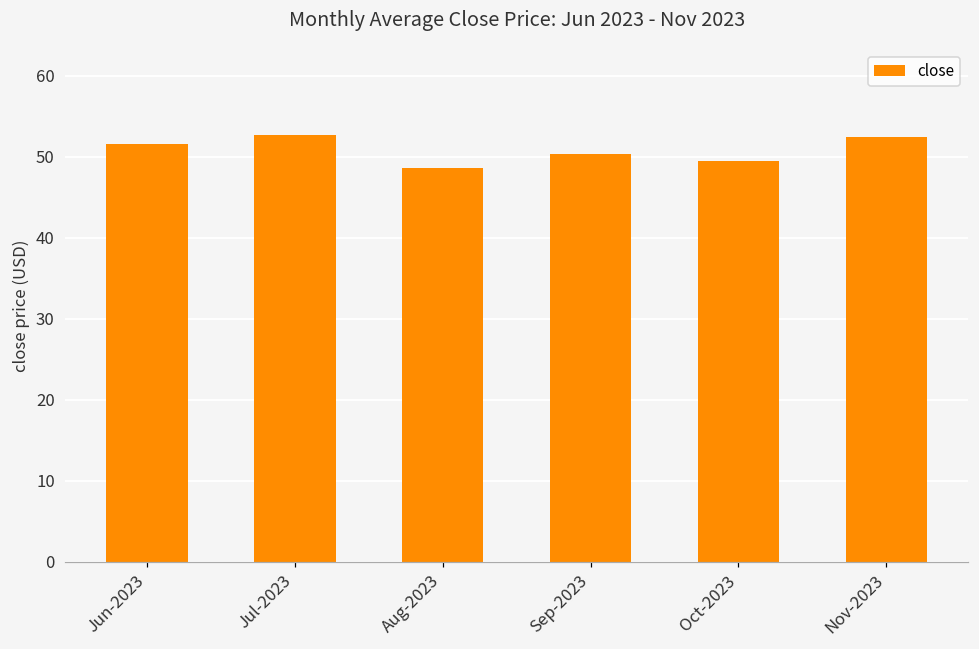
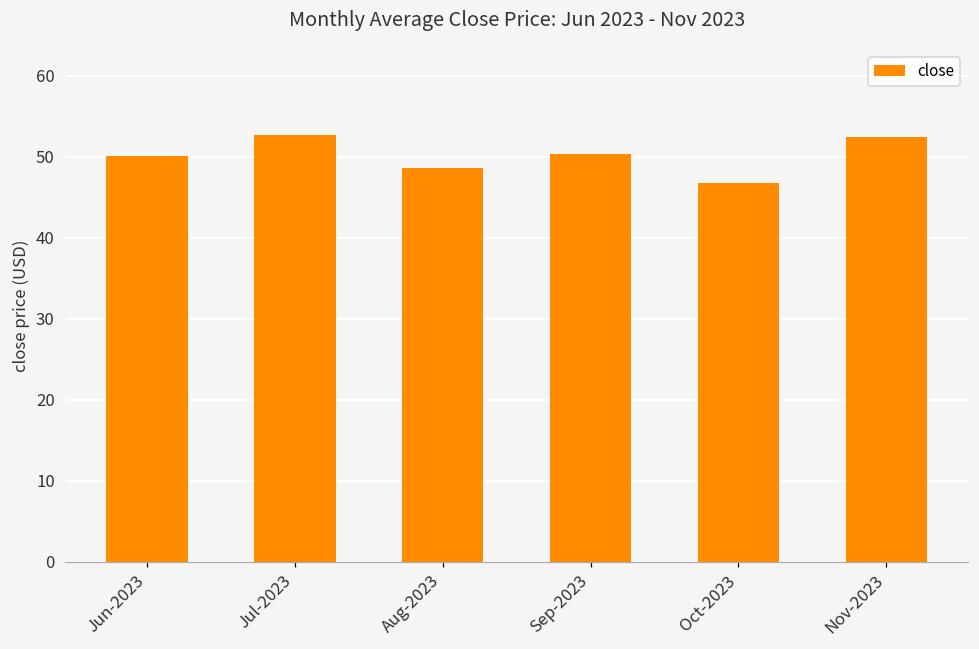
Jun-2023: 52 -> 50
Oct-2023: 49 -> 47
